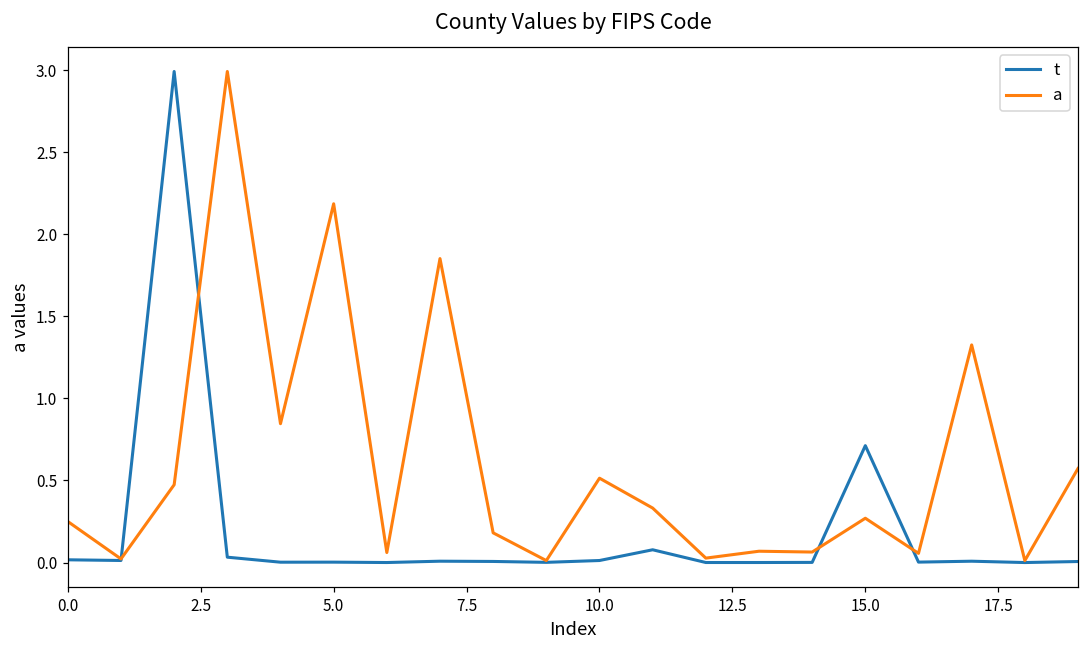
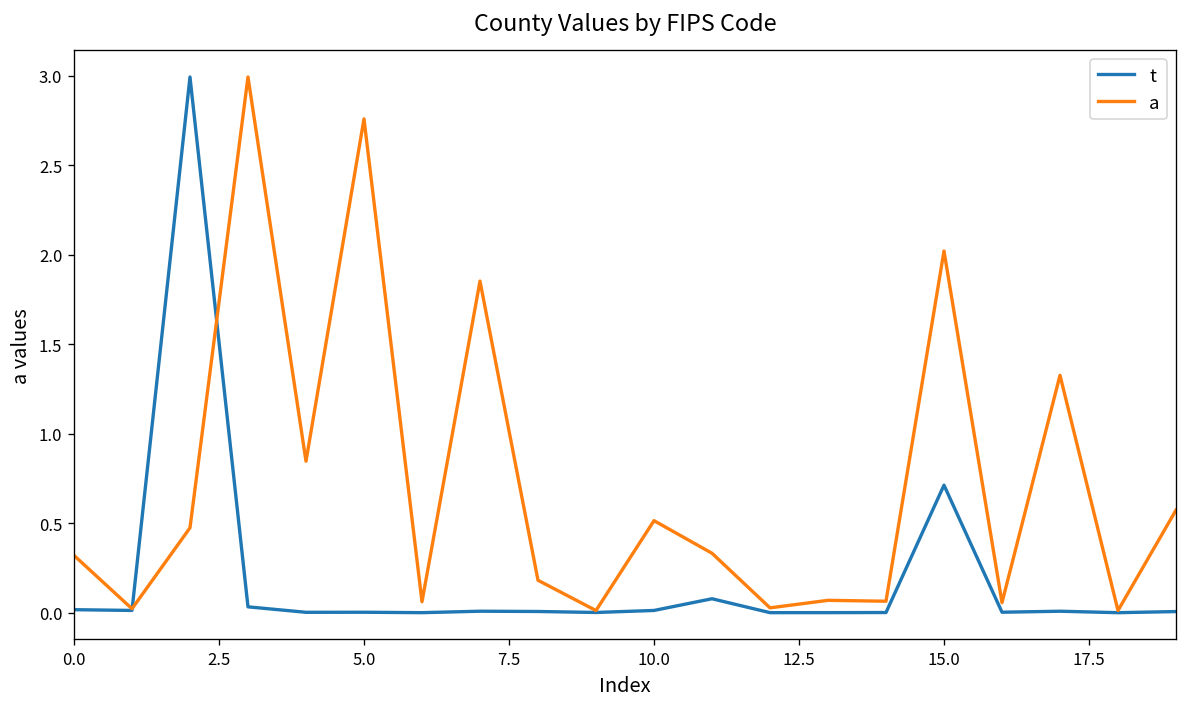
a, 0.0: 0.25 -> 0.32
a, 5.0: 2.19 -> 2.76
a, 15.0: 0.27 -> 2.02
